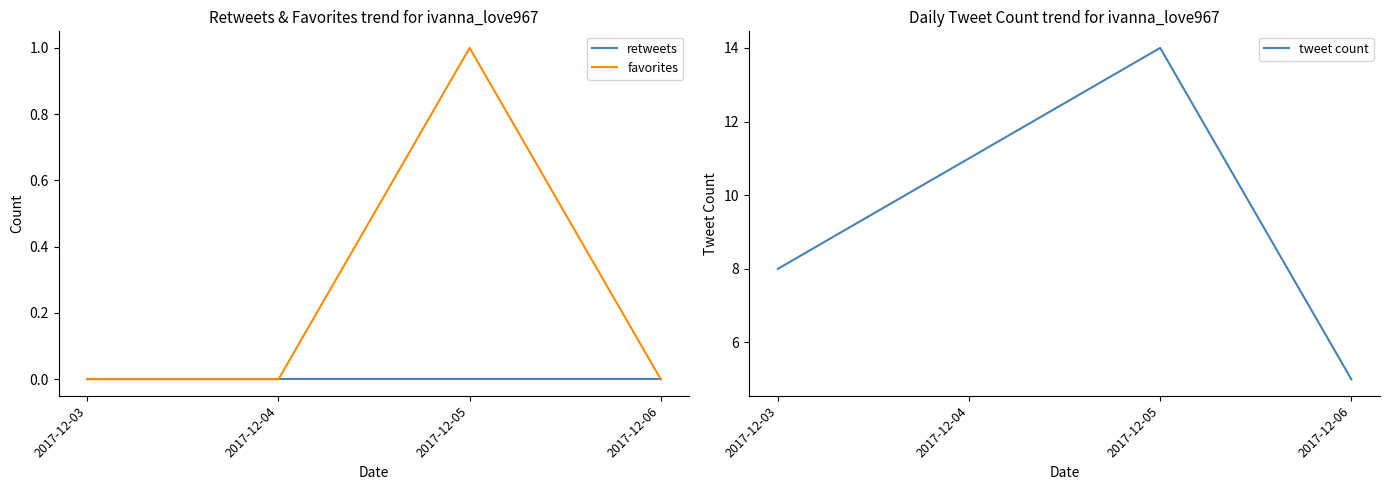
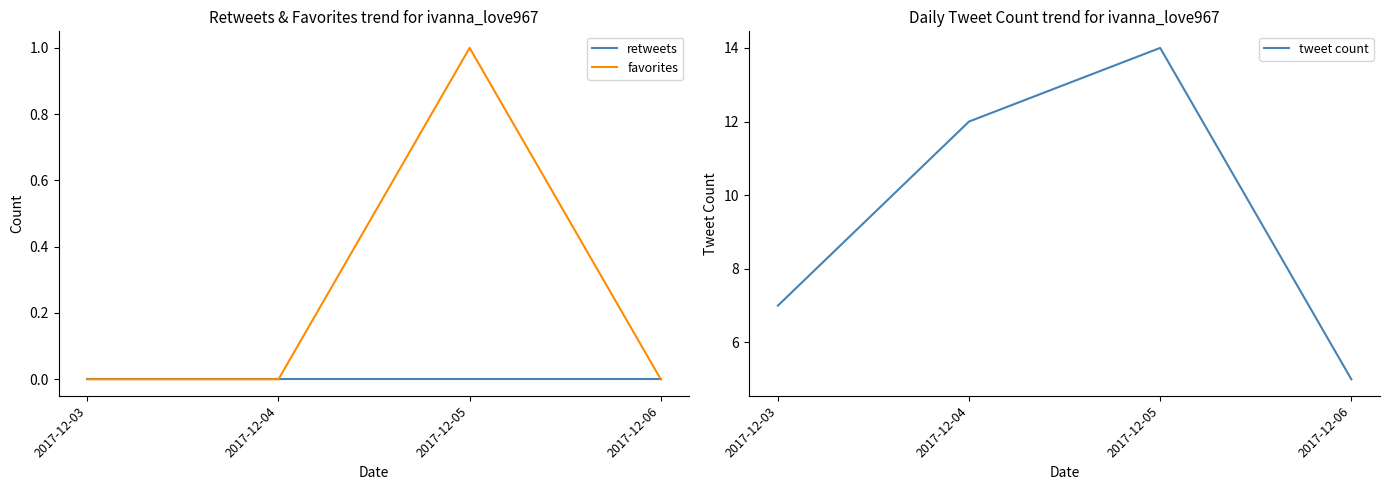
Daily Tweet Count trend for ivanna_love967, 2017-12-03: 8 -> 7
Daily Tweet Count trend for ivanna_love967, 2017-12-04: 11 -> 12
